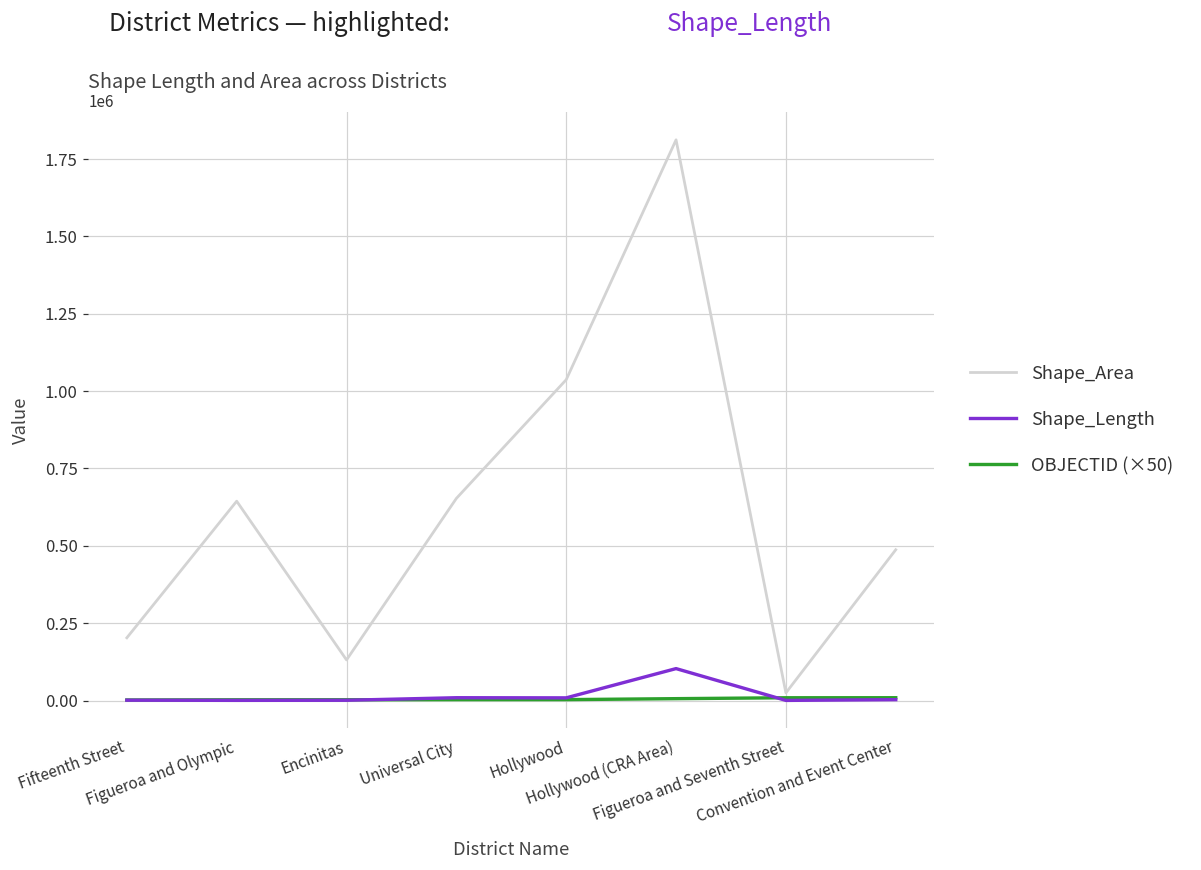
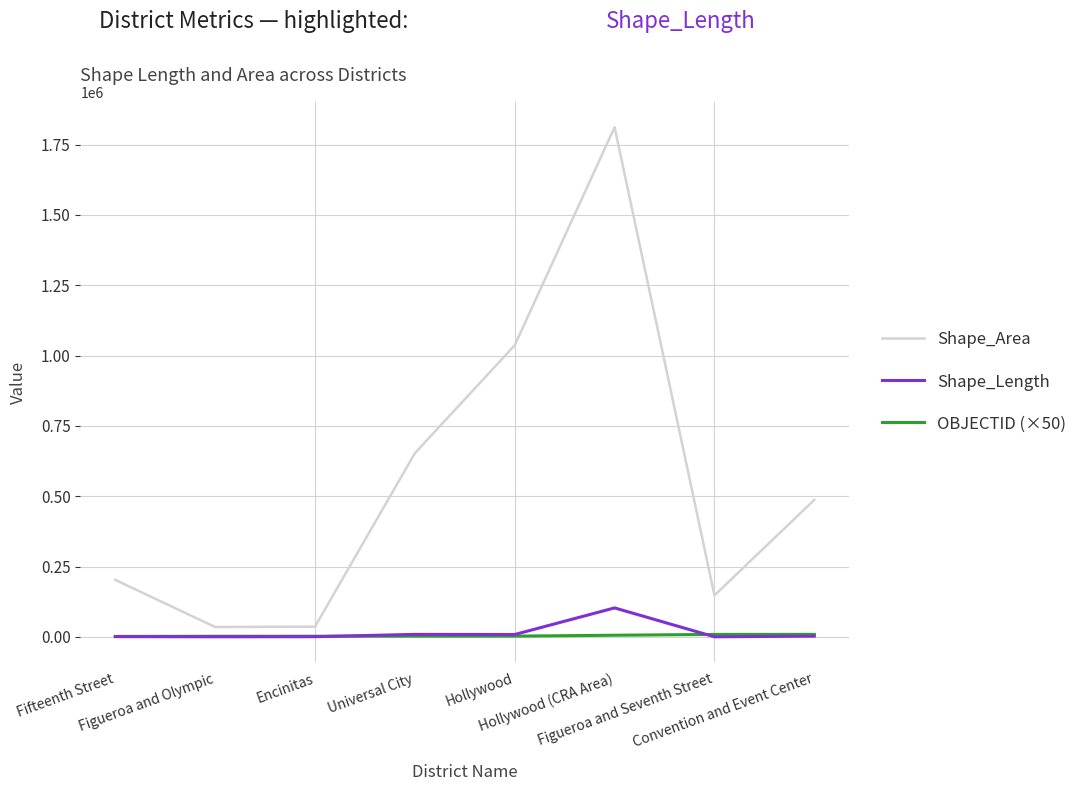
Shape_Area, Figueroa and Olympic: 640000 -> 40000
Shape_Area, Encinitas: 130000 -> 40000
Shape_Area, Figueroa and Seventh Street: 20000 -> 150000
